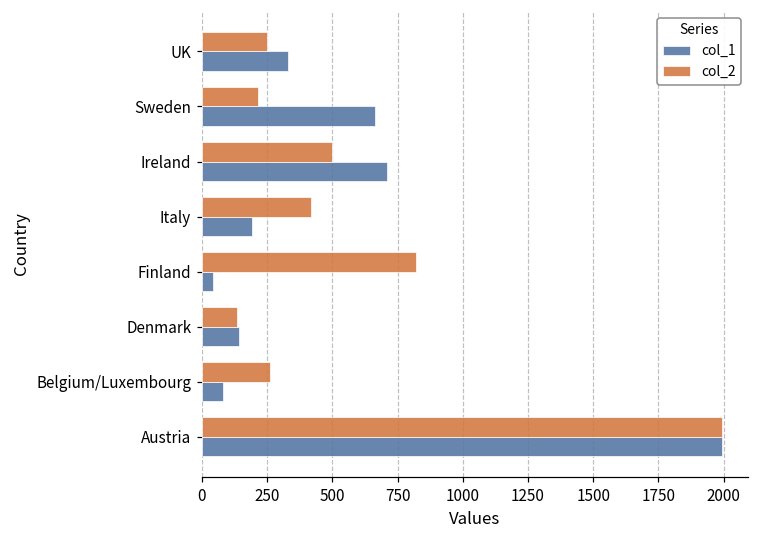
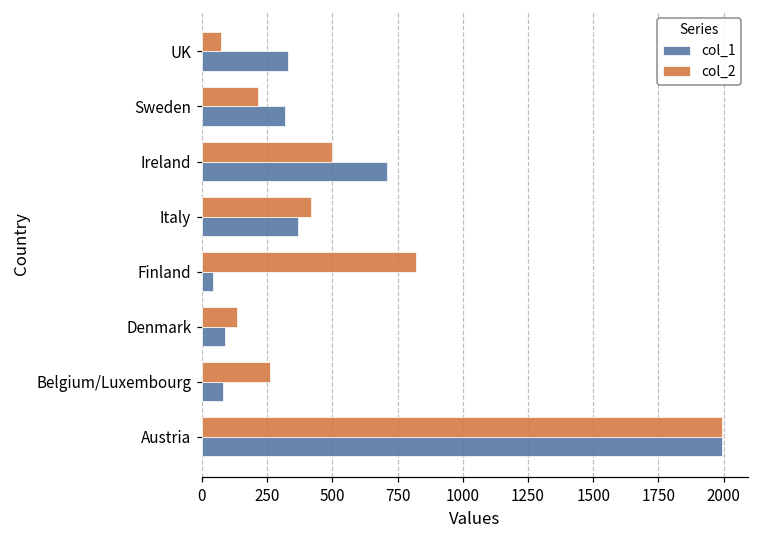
col_2, UK: 250 -> 80
col_1, Sweden: 660 -> 320
col_1, Italy: 190 -> 370
col_1, Denmark: 140 -> 90
